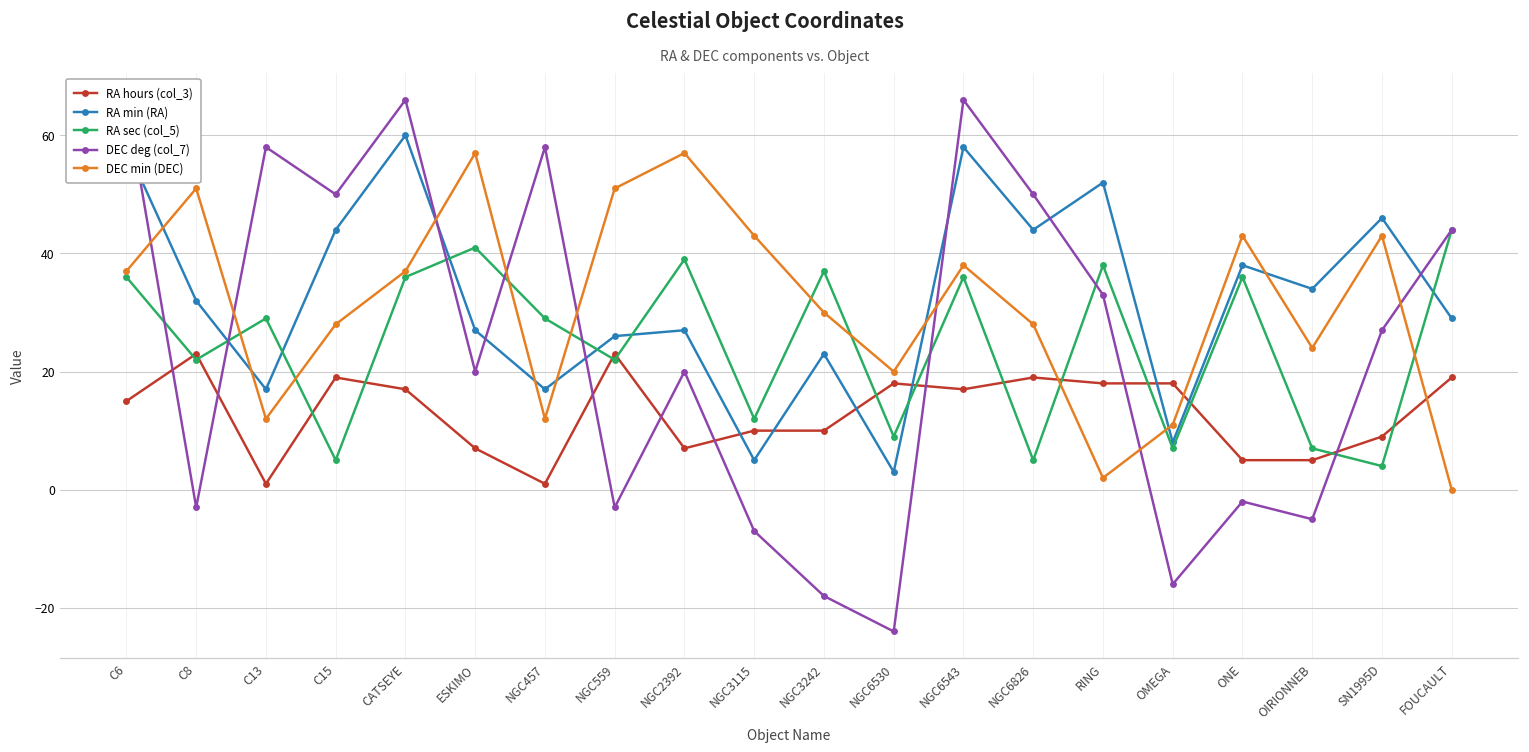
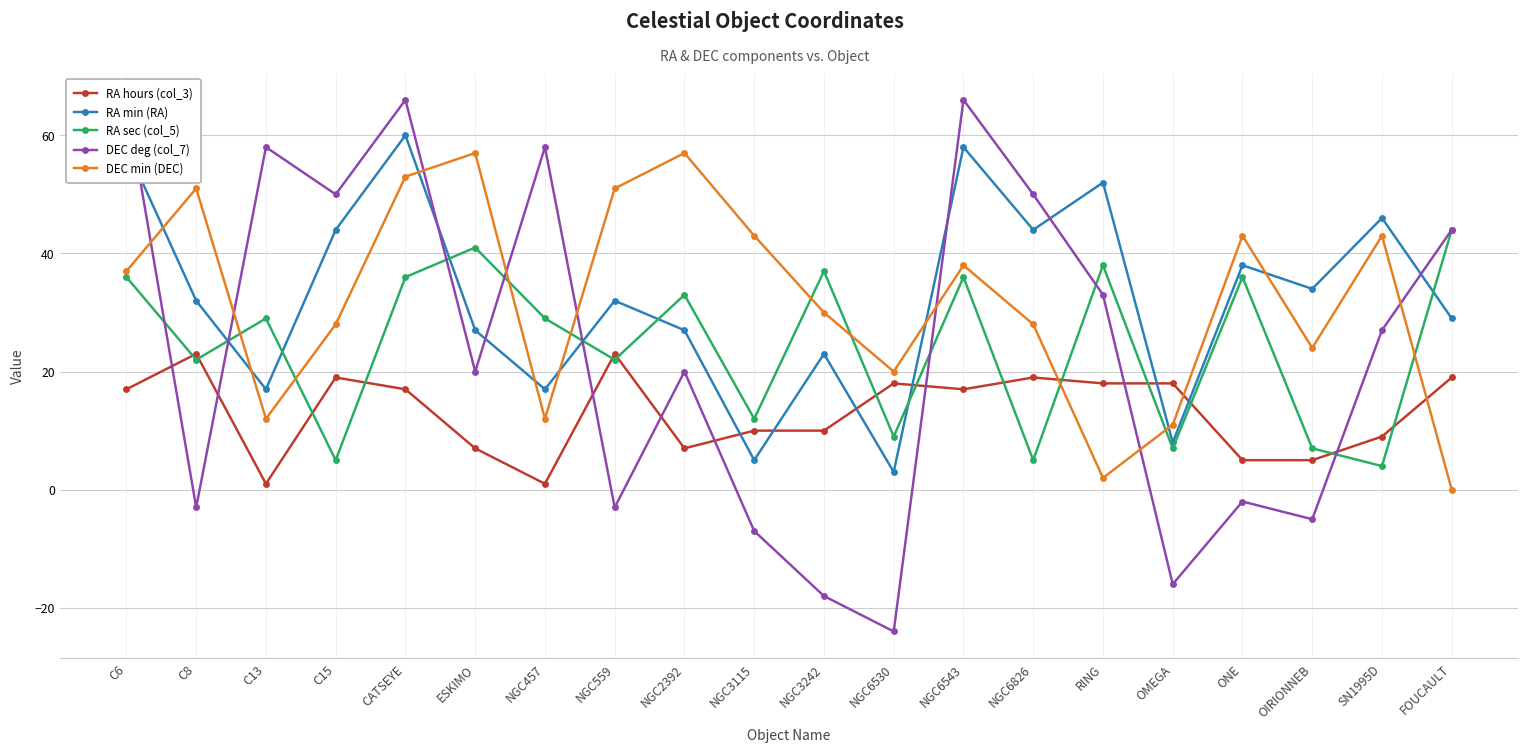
RA hours (col_3), C6: 15 -> 17
DEC min (DEC), CATSEYE: 37 -> 53
RA min (RA), NGC559: 26 -> 32
RA sec (col_5), NGC2392: 39 -> 33
